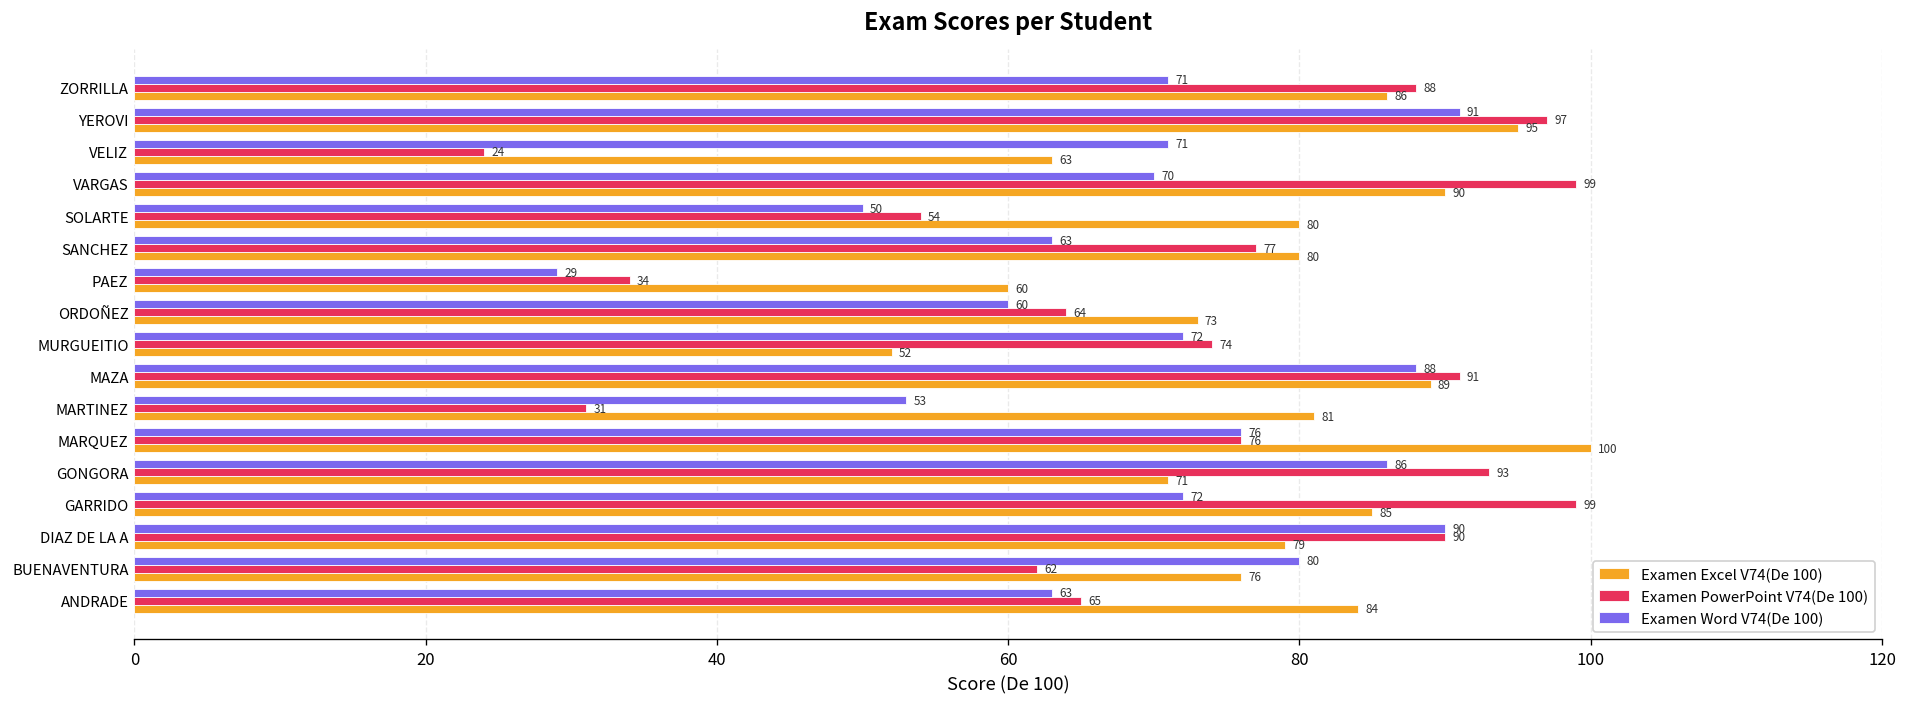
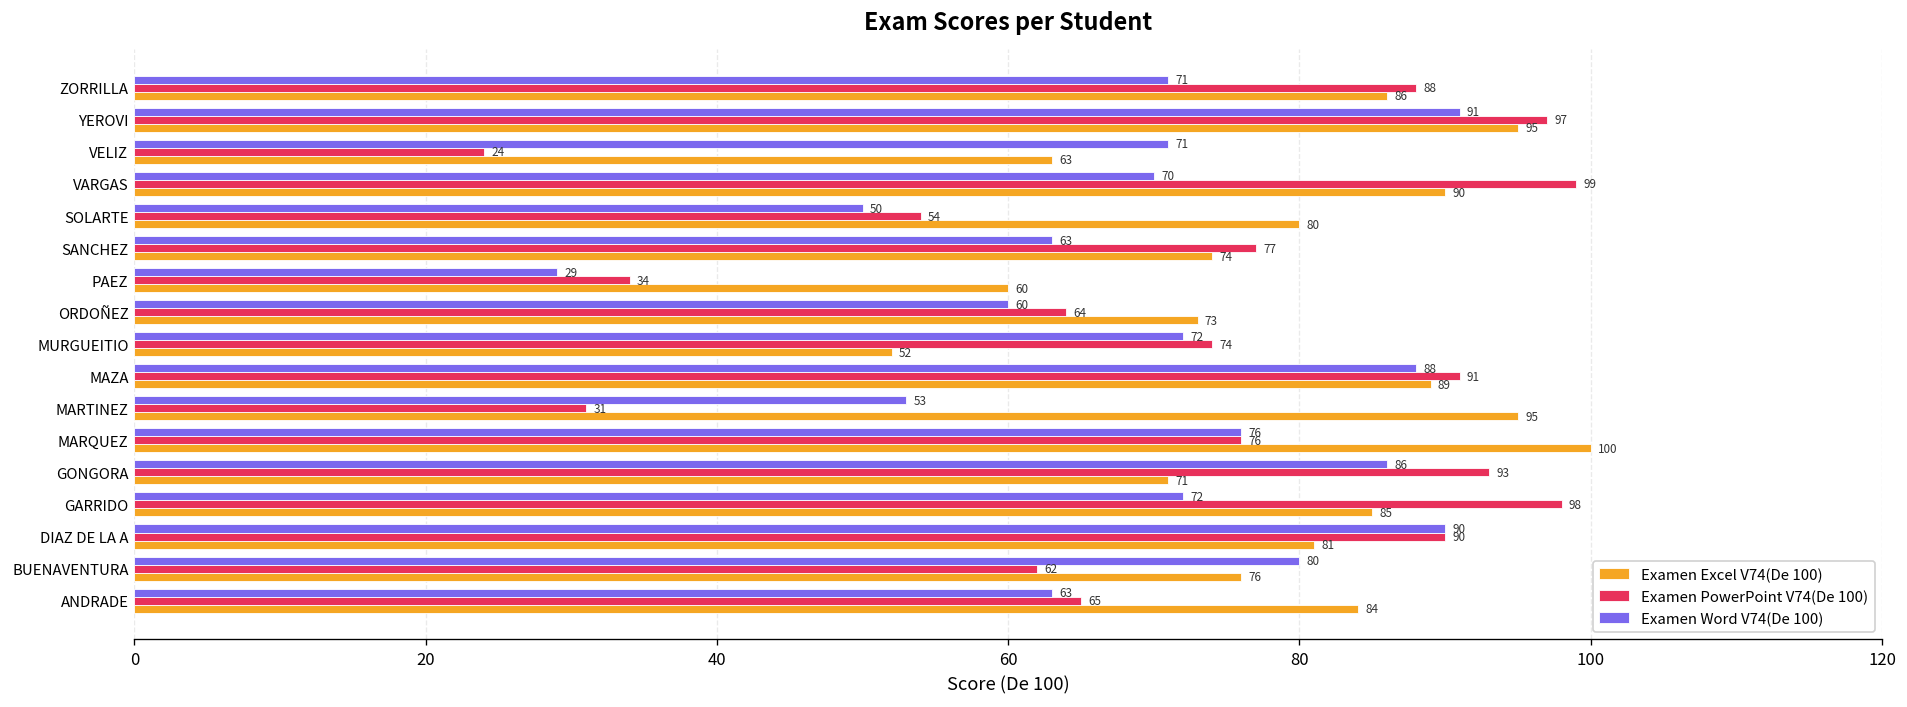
Examen Excel V74(De 100), SANCHEZ: 80 -> 74
Examen Excel V74(De 100), MARTINEZ: 81 -> 95
Examen PowerPoint V74(De 100), GARRIDO: 99 -> 98
Examen Excel V74(De 100), DIAZ DE LA A: 79 -> 81
